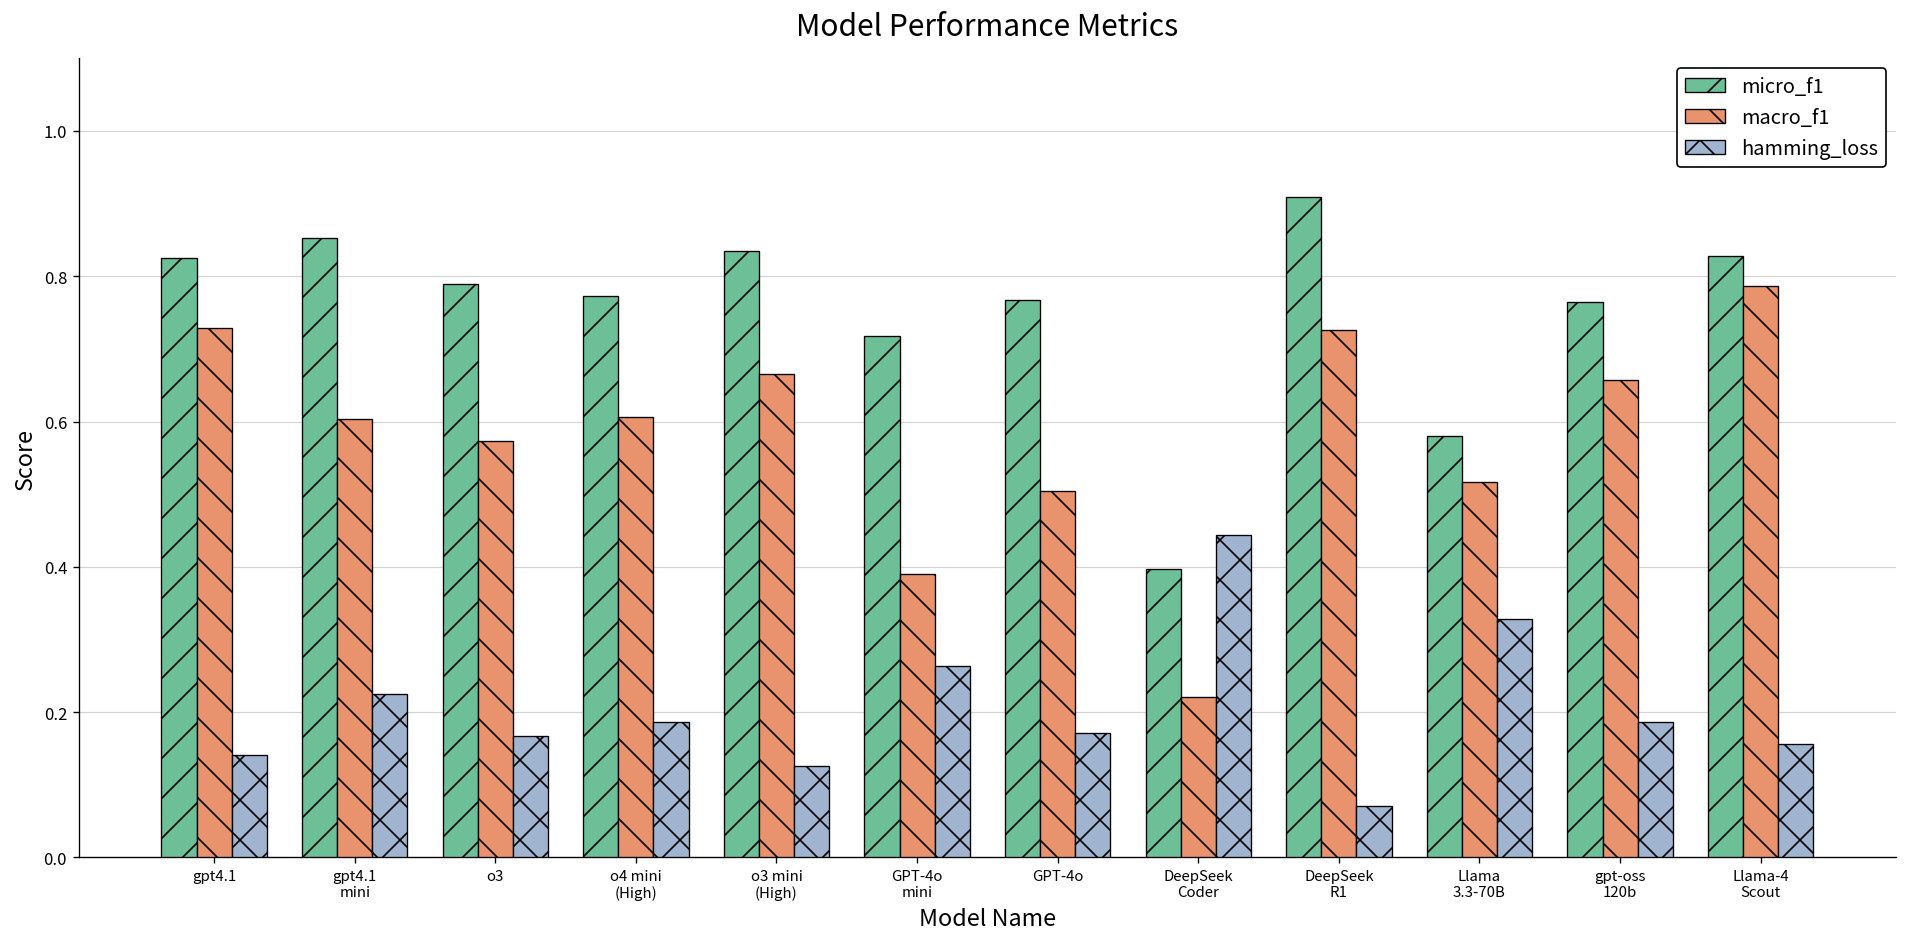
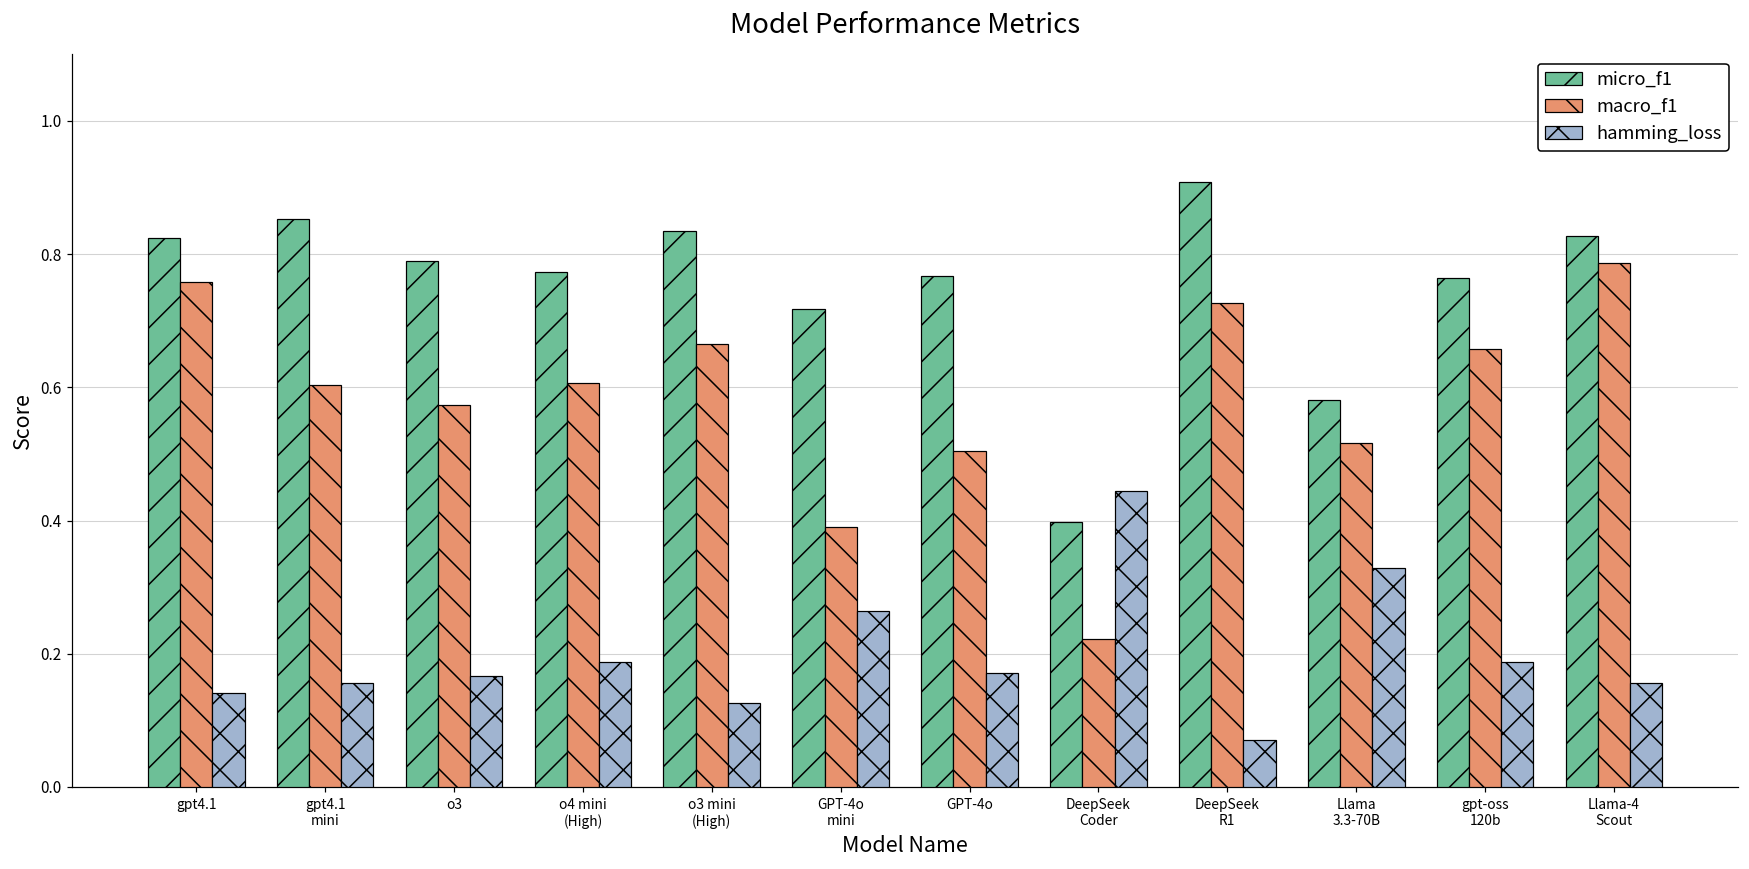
macro_f1, gpt4.1: 0.73 -> 0.76
hamming_loss, gpt4.1 mini: 0.23 -> 0.16
